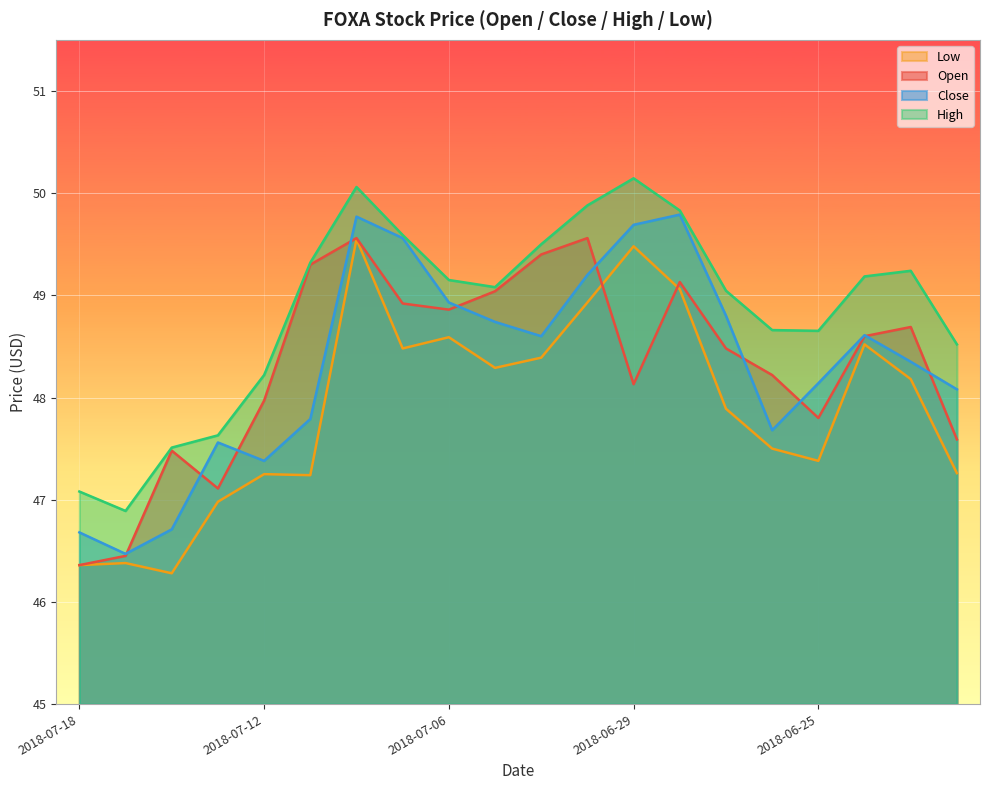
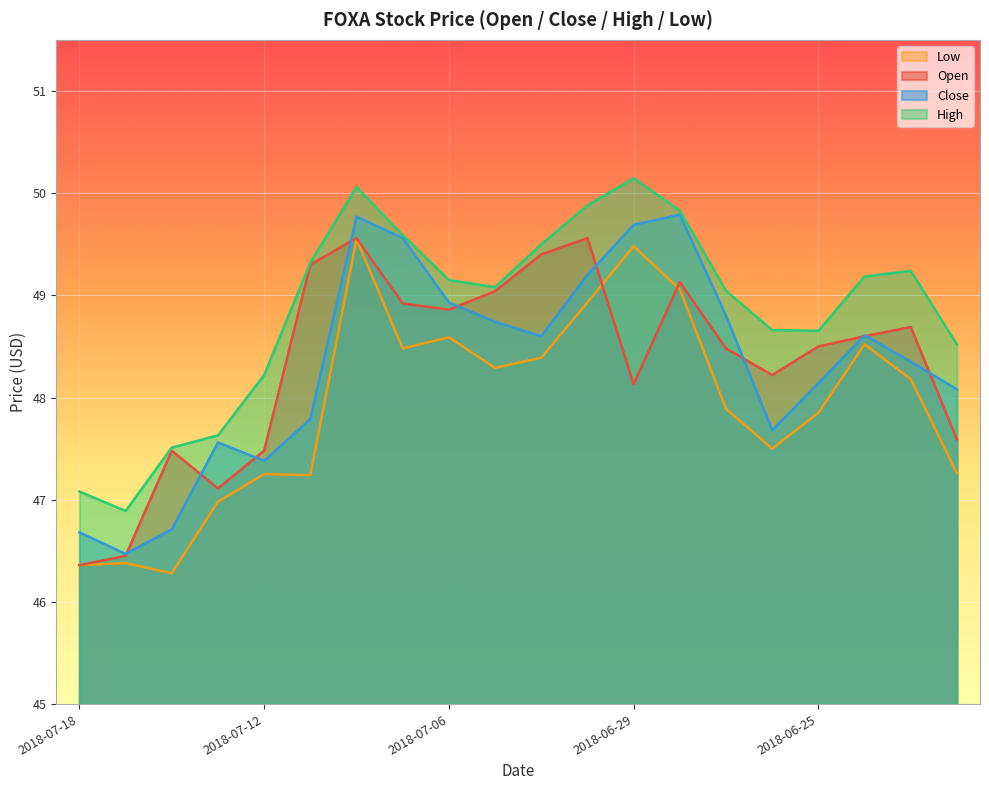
Open, 2018-07-12: 47.97 -> 47.48
Low, 2018-06-25: 47.38 -> 47.85
Open, 2018-06-25: 47.8 -> 48.5
